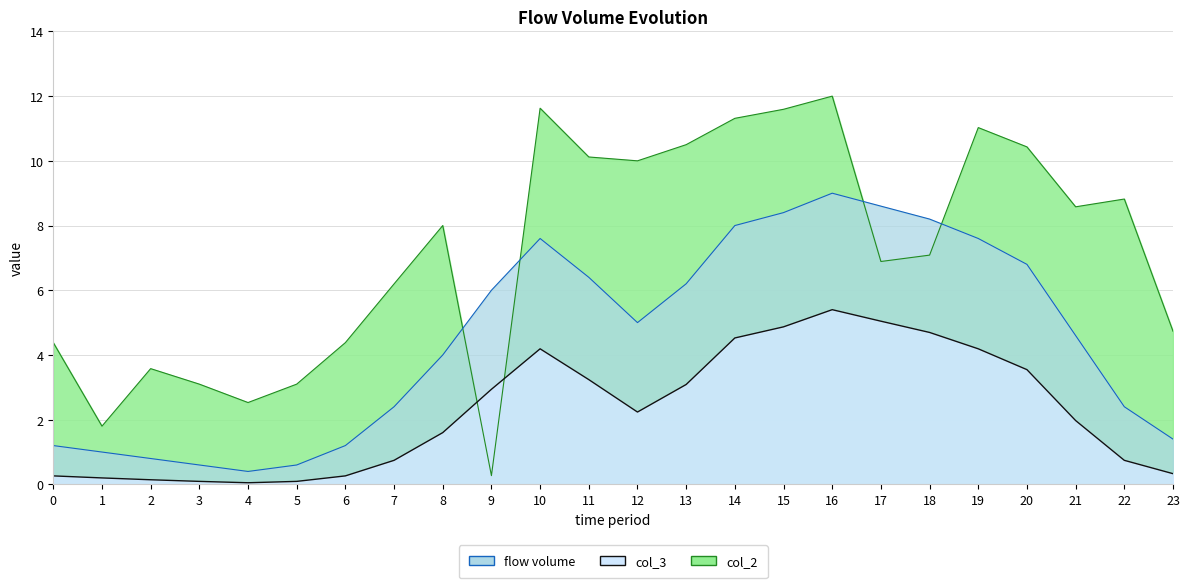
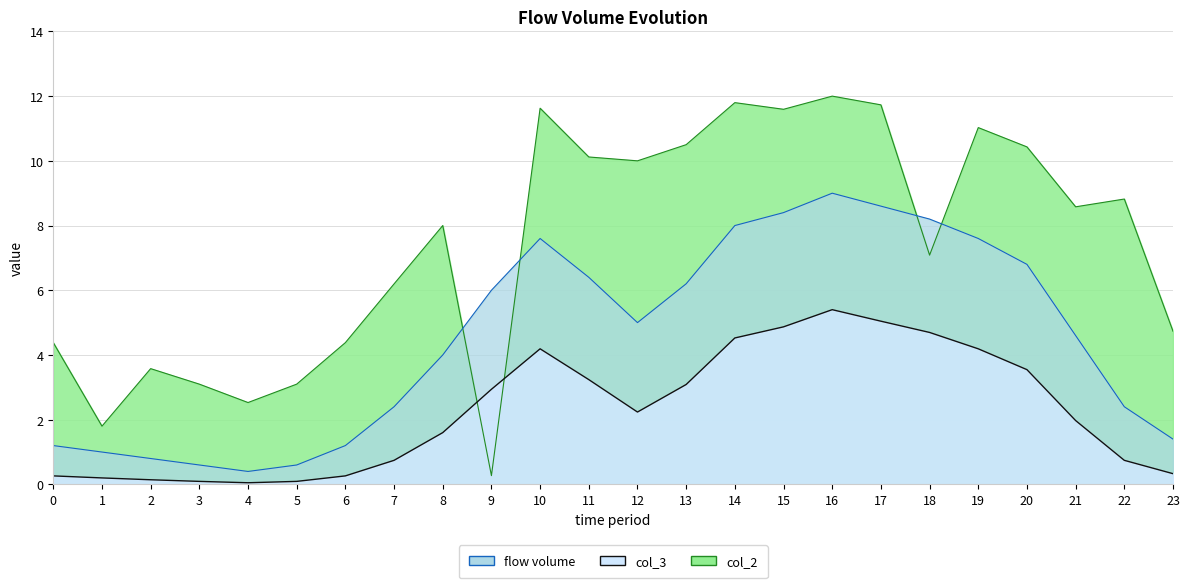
col_2, 14: 11.3 -> 11.8
col_2, 17: 6.9 -> 11.7
